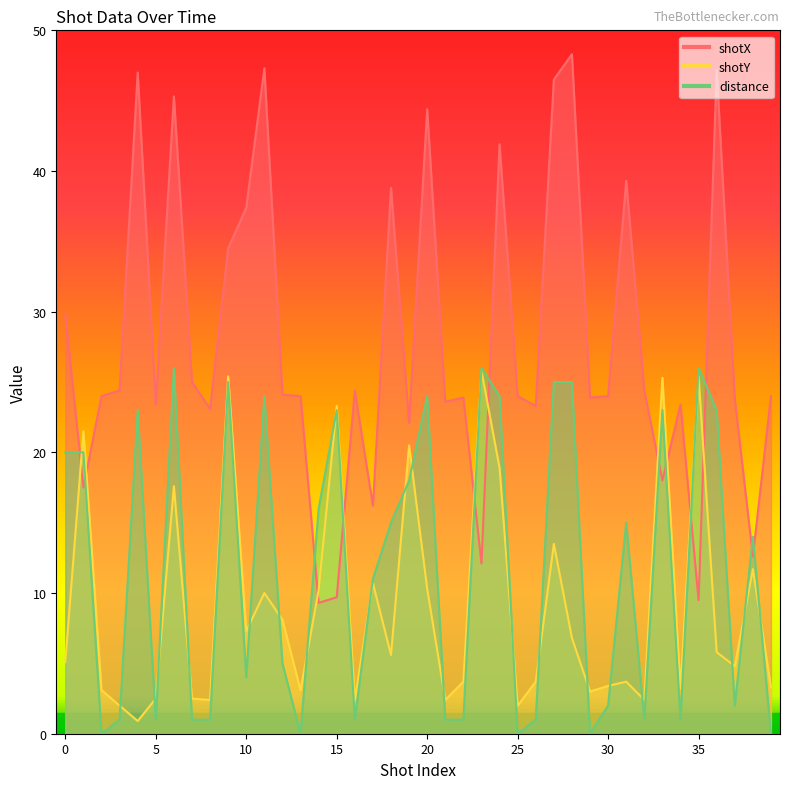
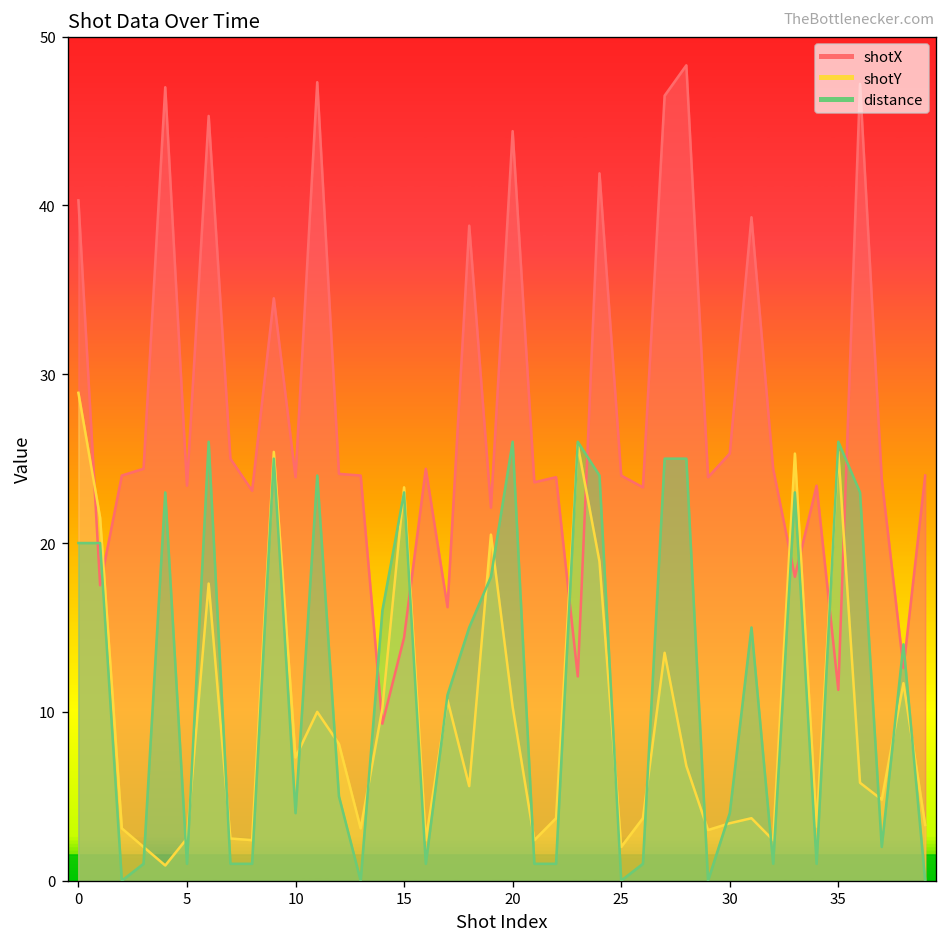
shotX, 0: 29.8 -> 40.3
shotY, 0: 5.1 -> 28.9
shotX, 10: 37.4 -> 23.9
shotX, 15: 9.7 -> 14.4
distance, 20: 24 -> 26
shotX, 30: 24.0 -> 25.3
distance, 30: 2 -> 4
shotX, 35: 9.5 -> 11.3
